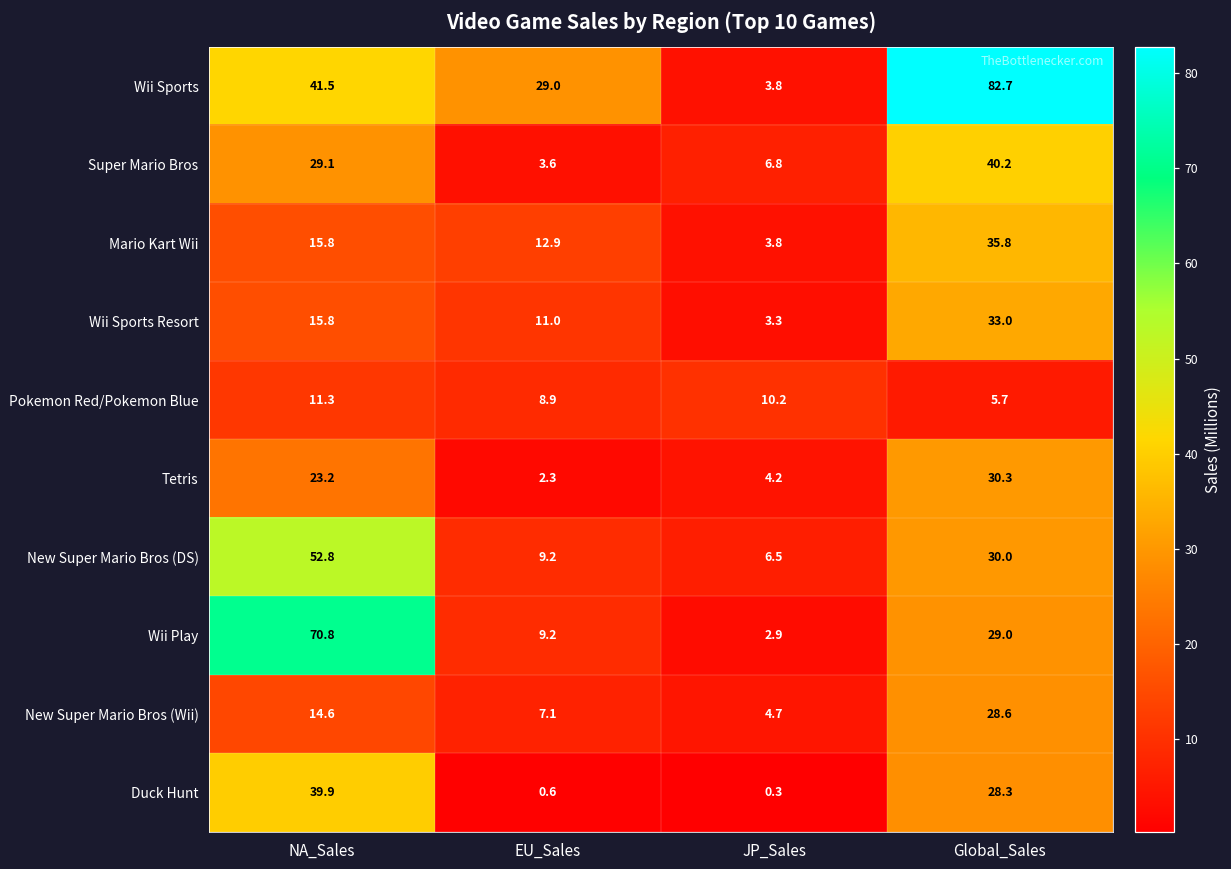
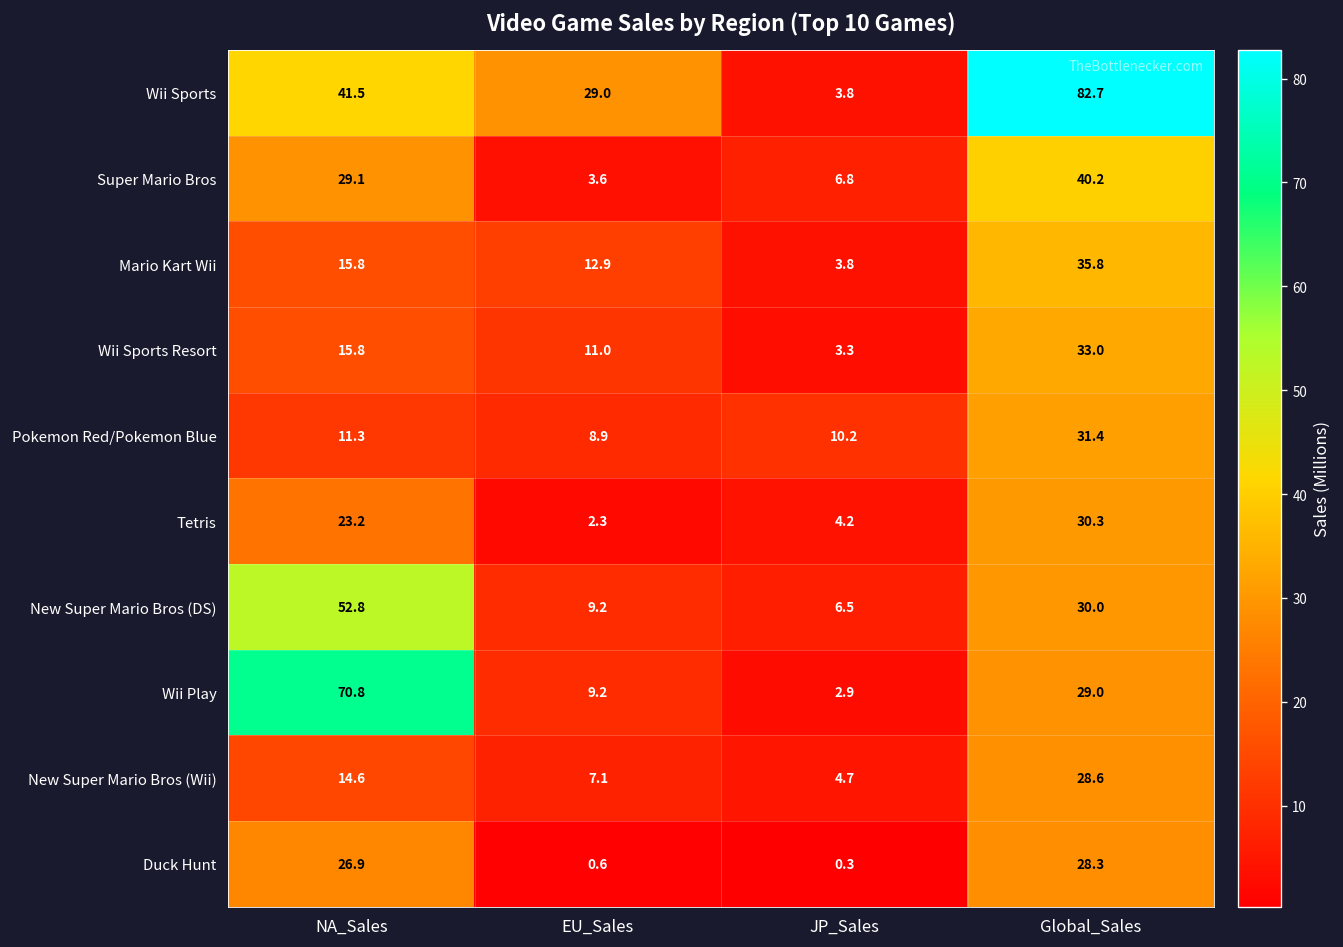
Pokemon Red/Pokemon Blue, Global_Sales: 5.7 -> 31.4
Duck Hunt, NA_Sales: 39.9 -> 26.9
